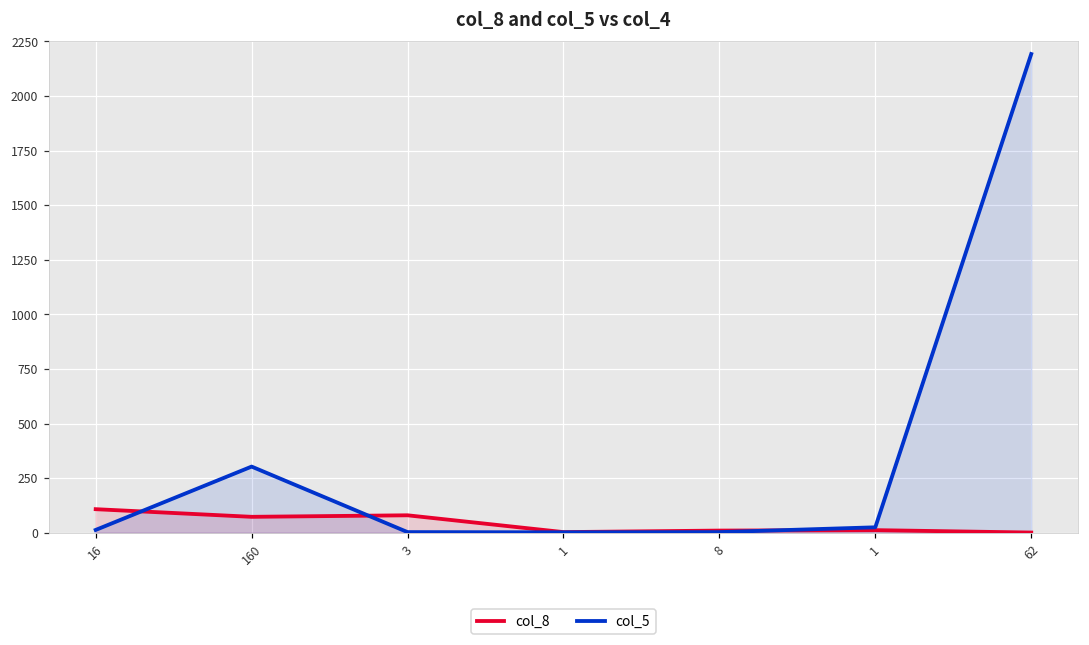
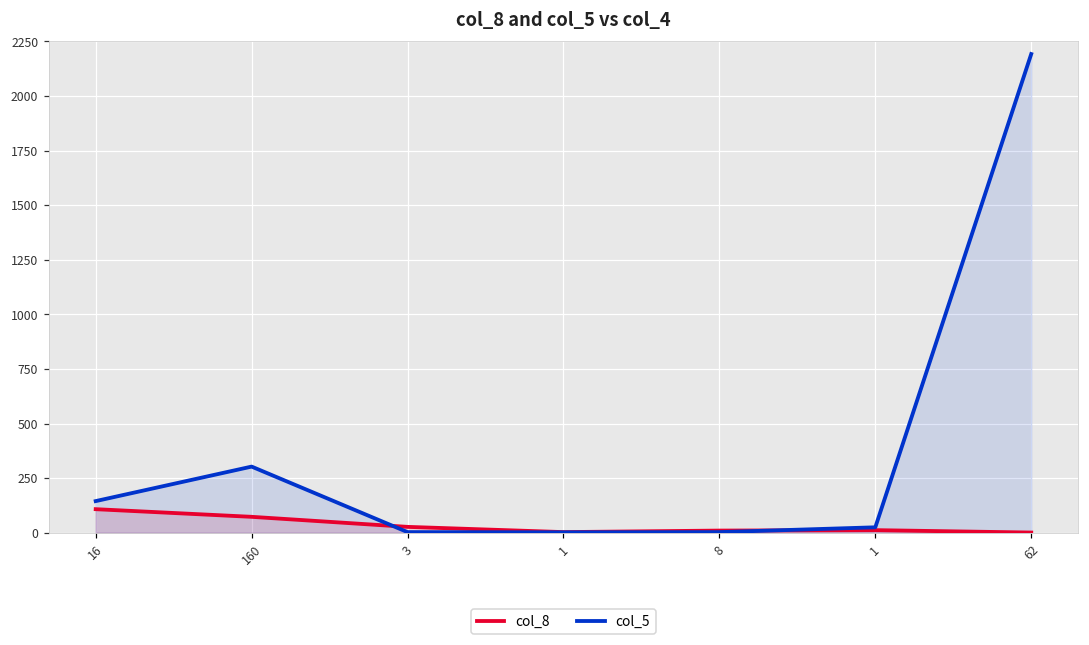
col_5, 16: 10 -> 150
col_8, 3: 80 -> 30
